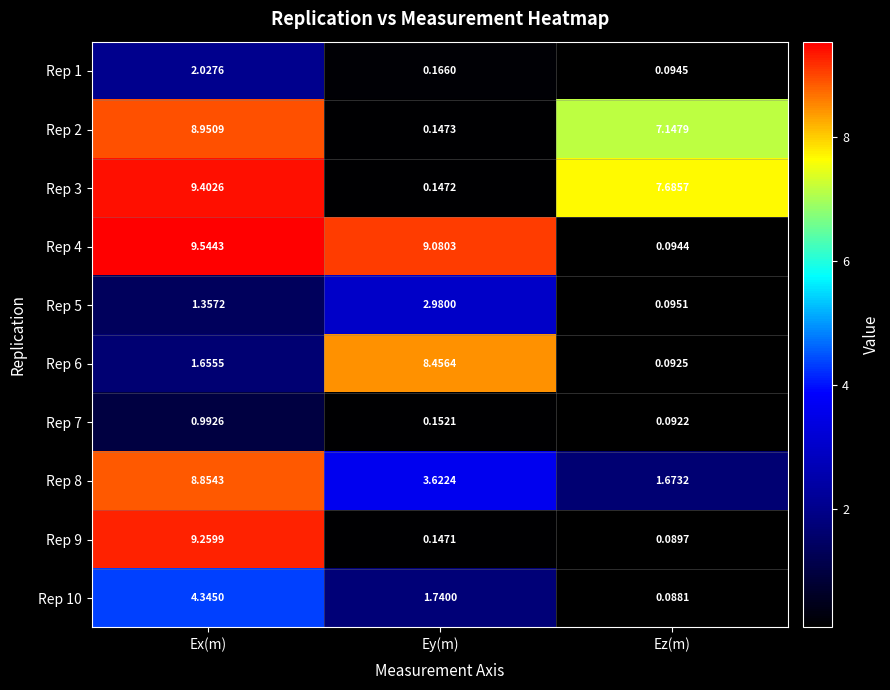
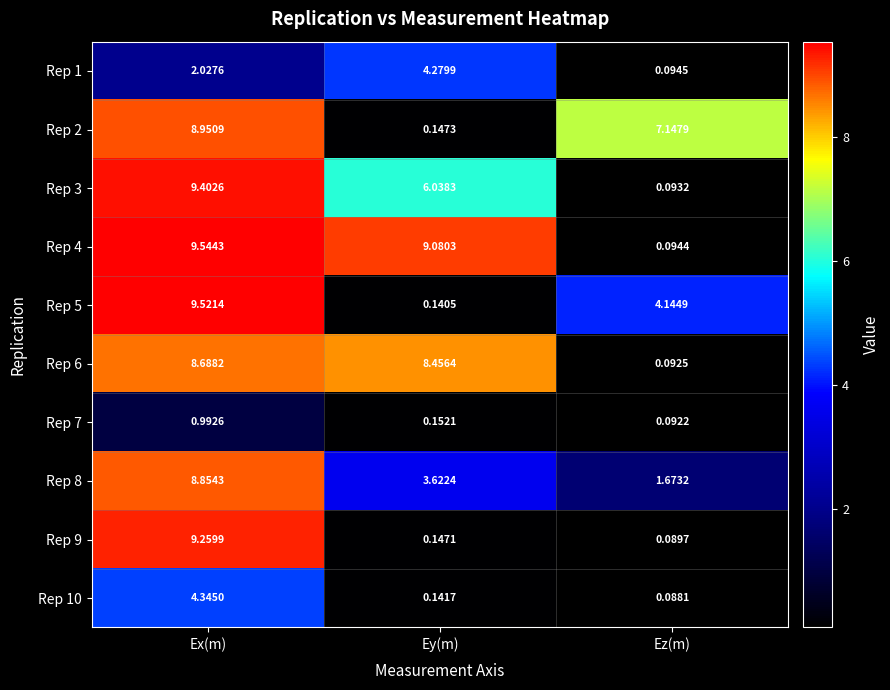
Rep 1, Ey(m): 0.1660 -> 4.2799
Rep 3, Ey(m): 0.1472 -> 6.0383
Rep 3, Ez(m): 7.6857 -> 0.0932
Rep 5, Ex(m): 1.3572 -> 9.5214
Rep 5, Ey(m): 2.9800 -> 0.1405
Rep 5, Ez(m): 0.0951 -> 4.1449
Rep 6, Ex(m): 1.6555 -> 8.6882
Rep 10, Ey(m): 1.7400 -> 0.1417
